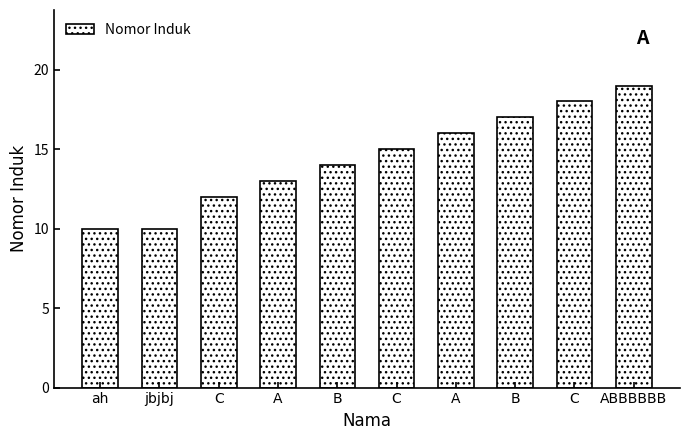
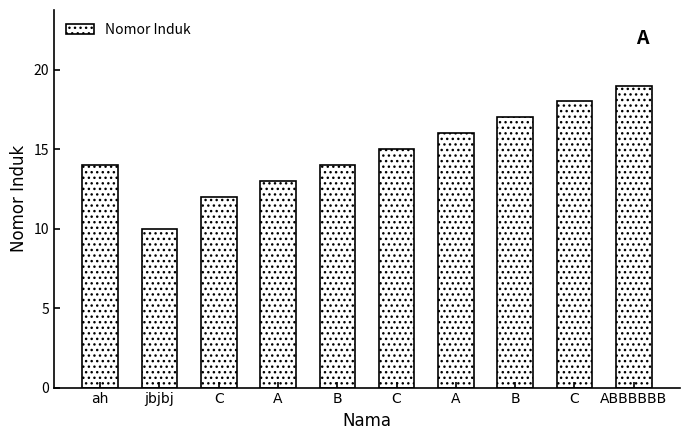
ah: 10 -> 14
